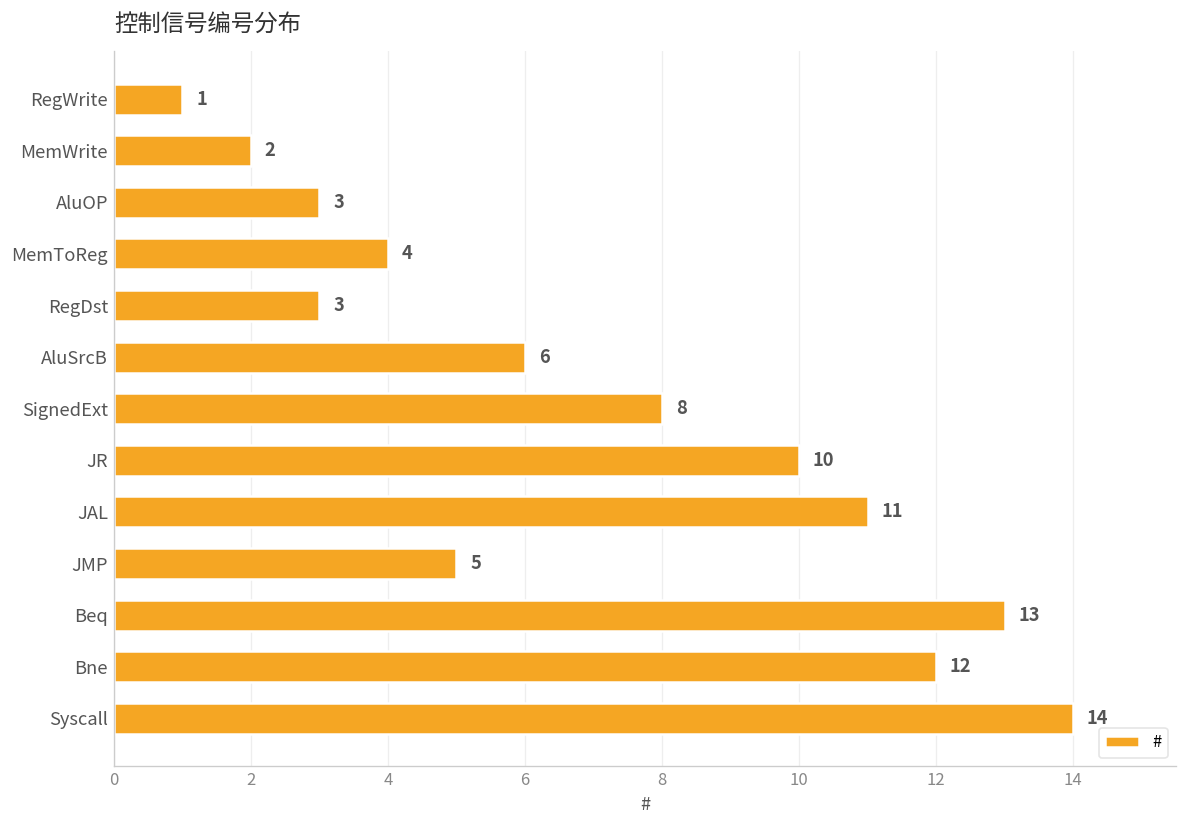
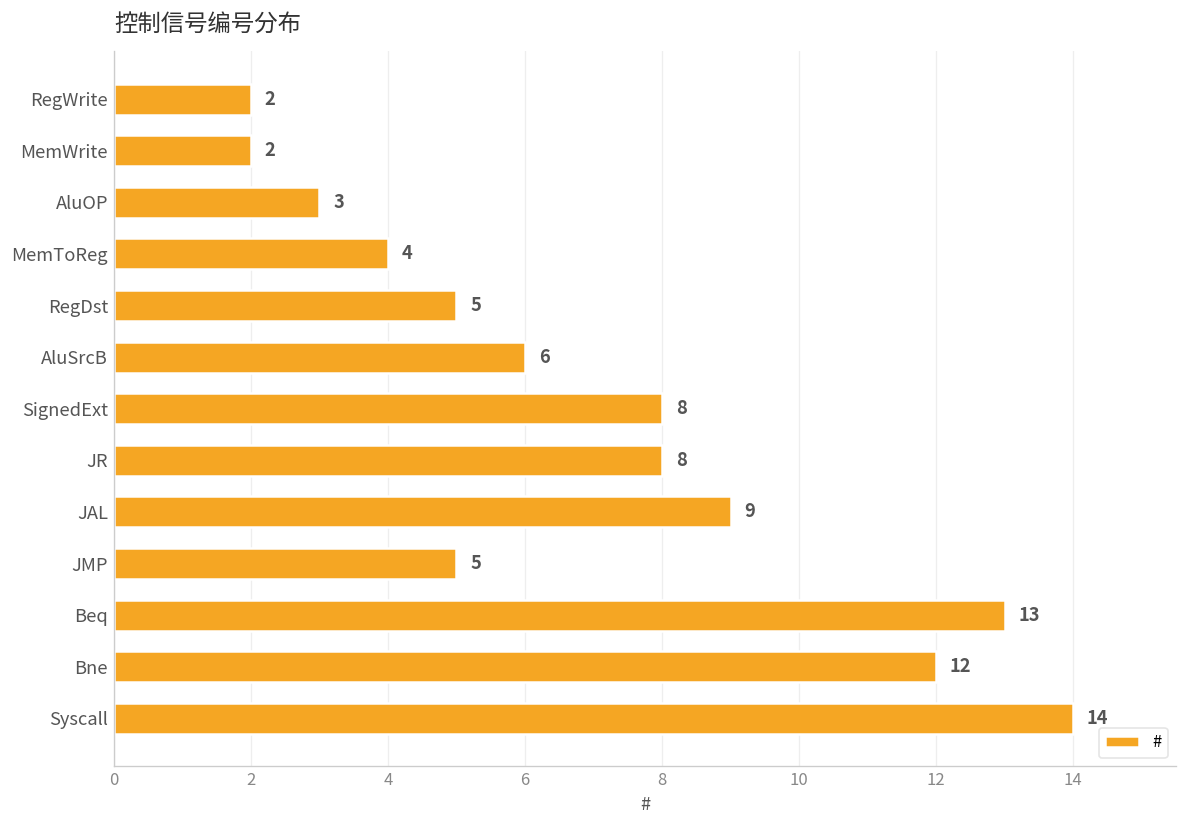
RegWrite: 1 -> 2
RegDst: 3 -> 5
JR: 10 -> 8
JAL: 11 -> 9
